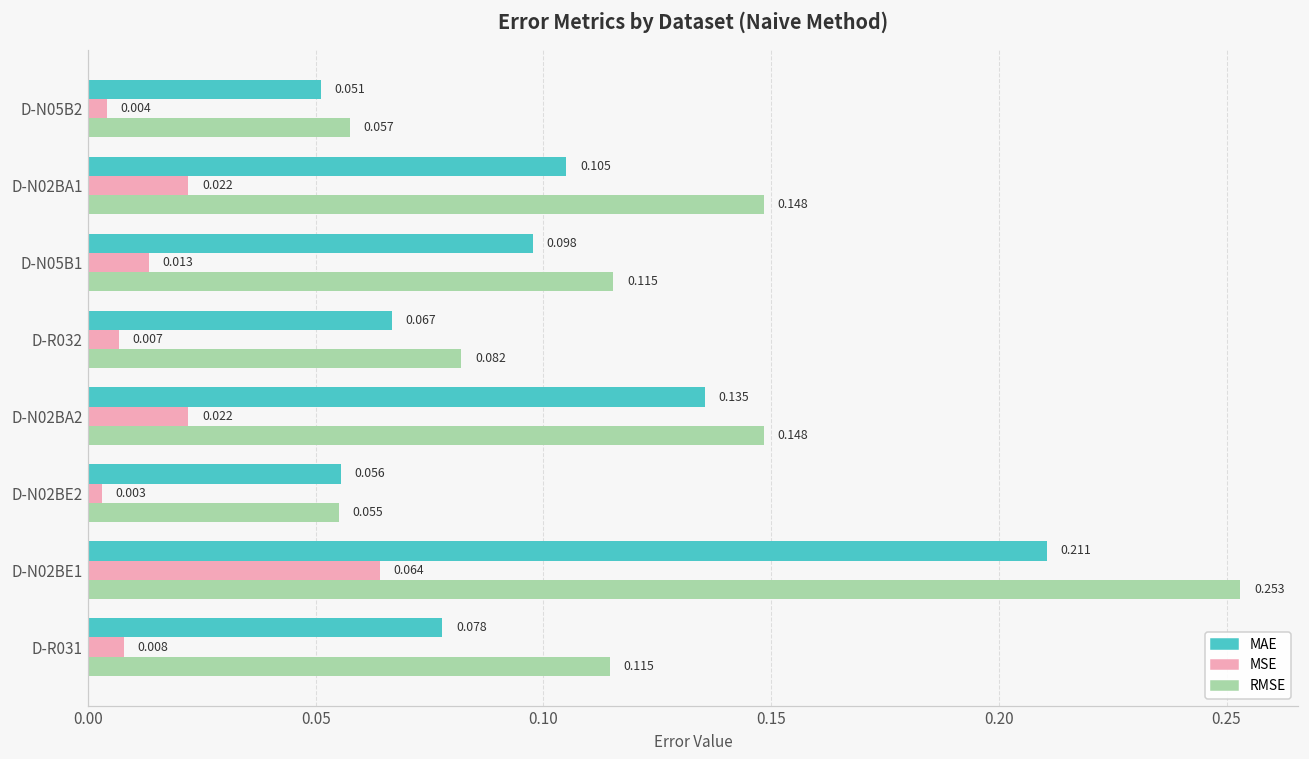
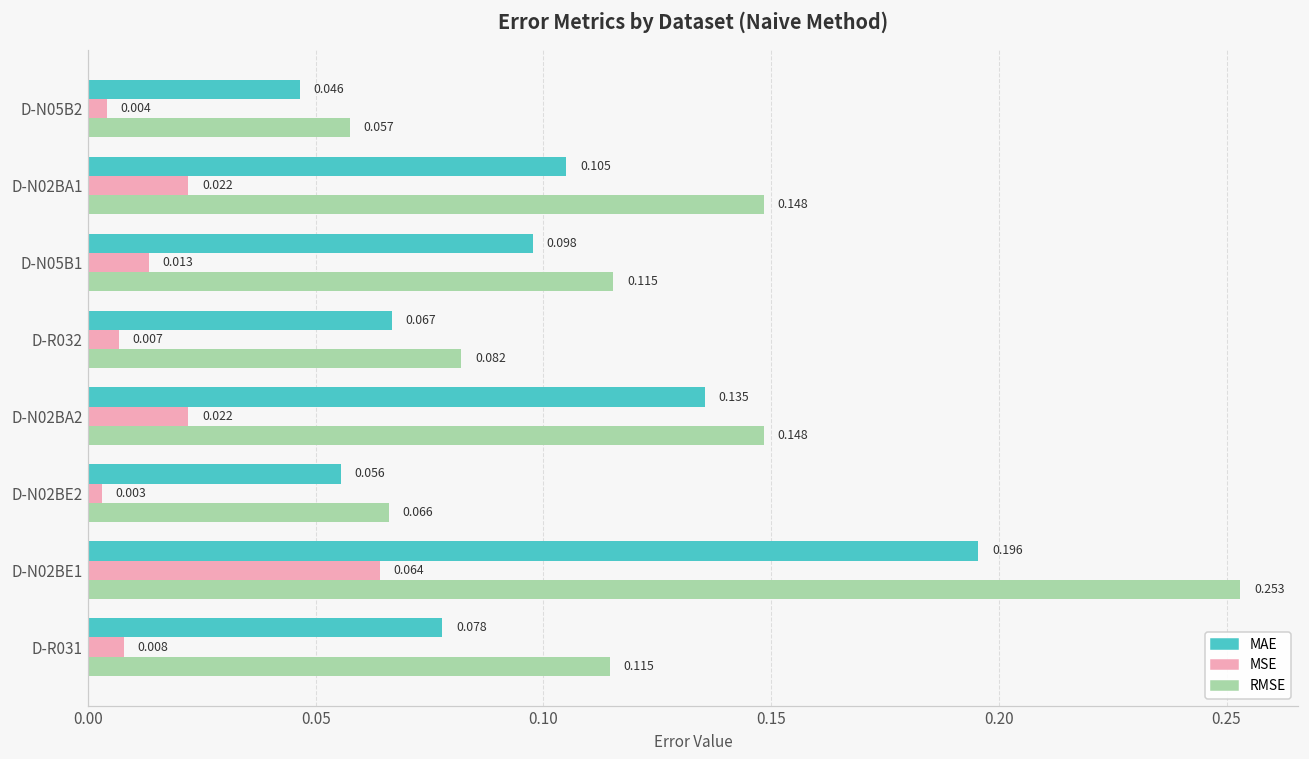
MAE, D-N05B2: 0.051 -> 0.046
RMSE, D-N02BE2: 0.055 -> 0.066
MAE, D-N02BE1: 0.211 -> 0.196
